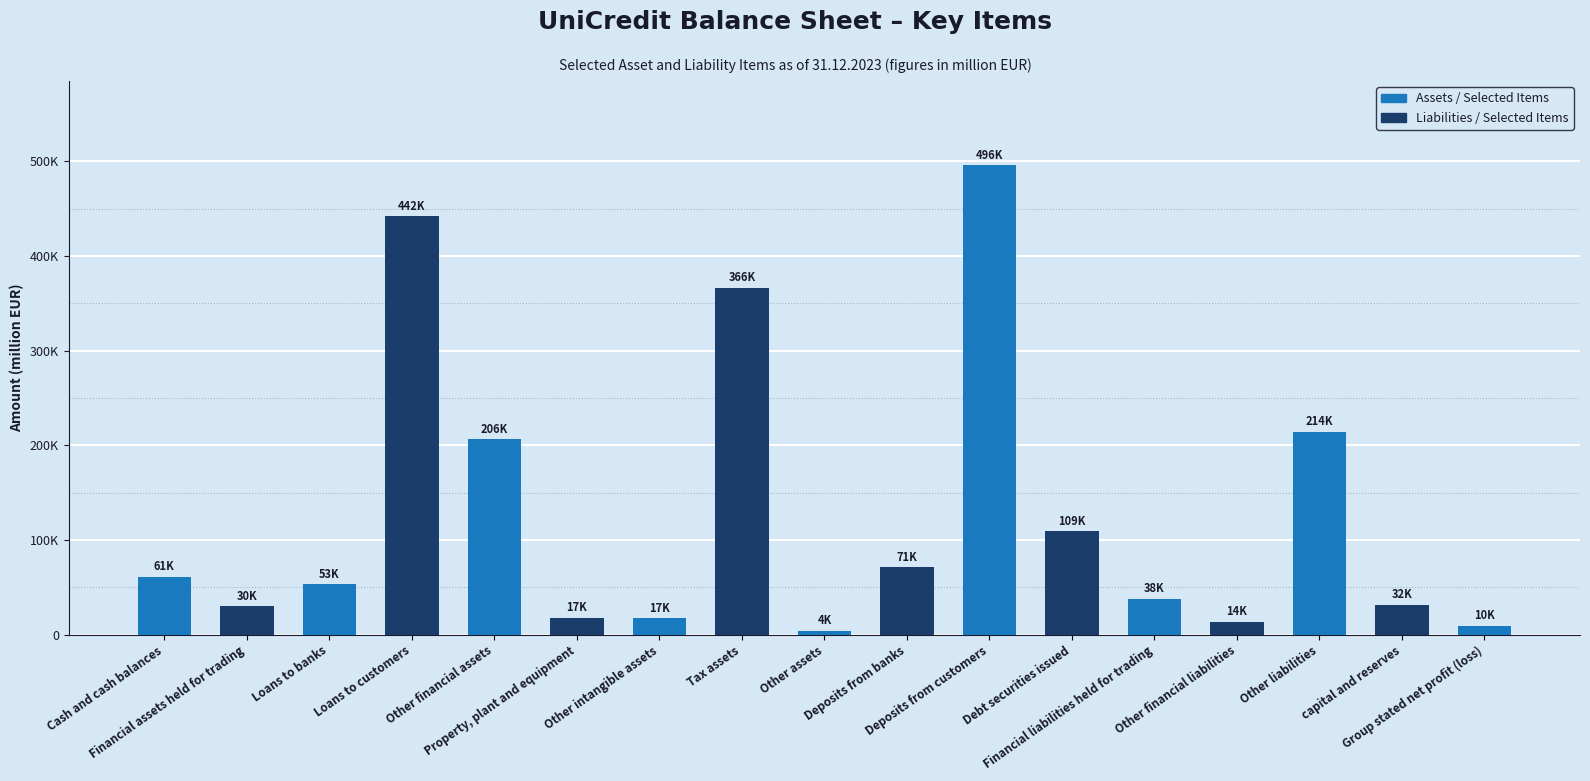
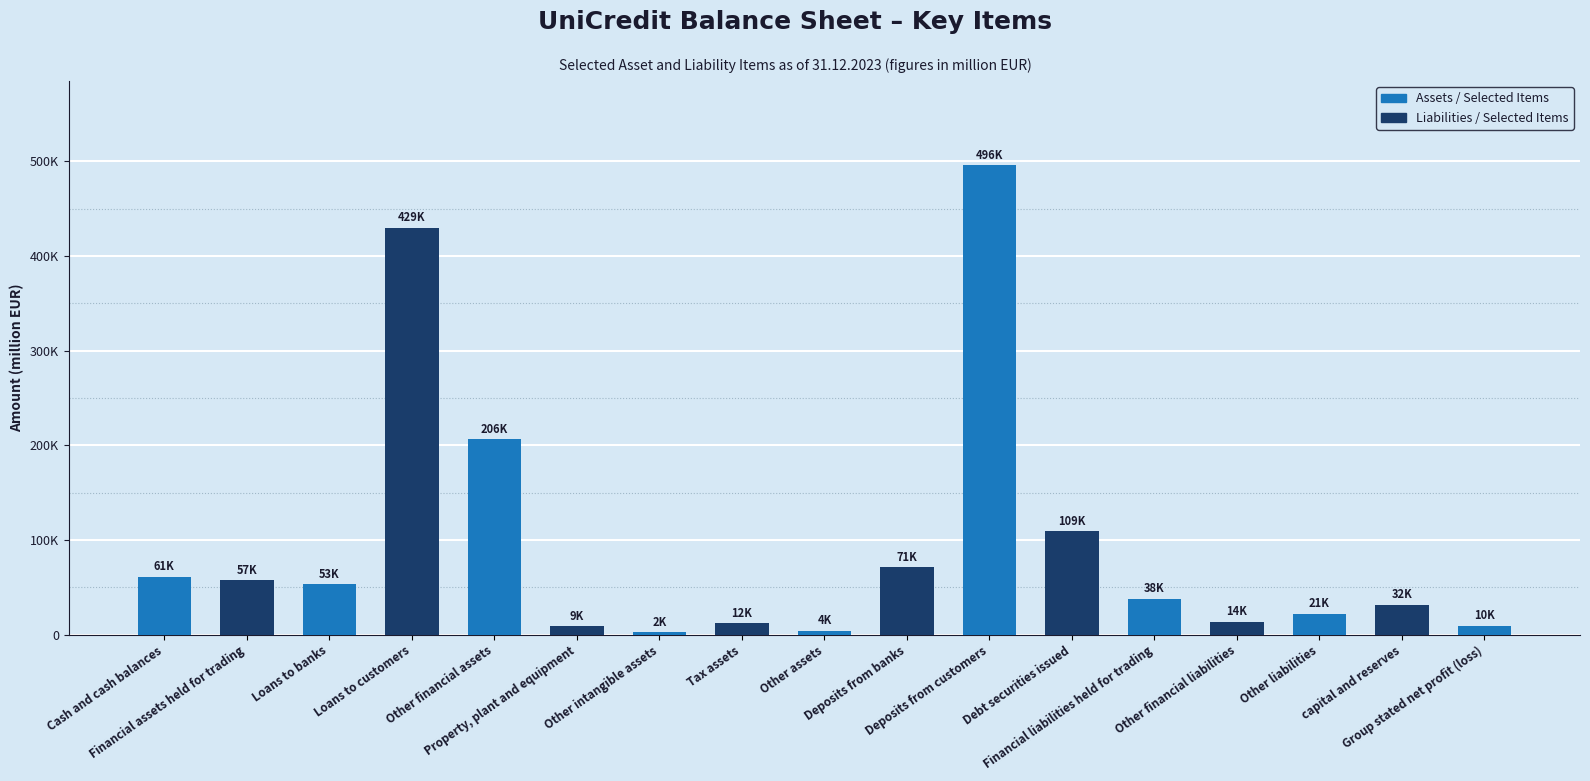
Financial assets held for trading: 30K -> 57K
Loans to customers: 442K -> 429K
Property, plant and equipment: 17K -> 9K
Other intangible assets: 17K -> 2K
Tax assets: 366K -> 12K
Other liabilities: 214K -> 21K
